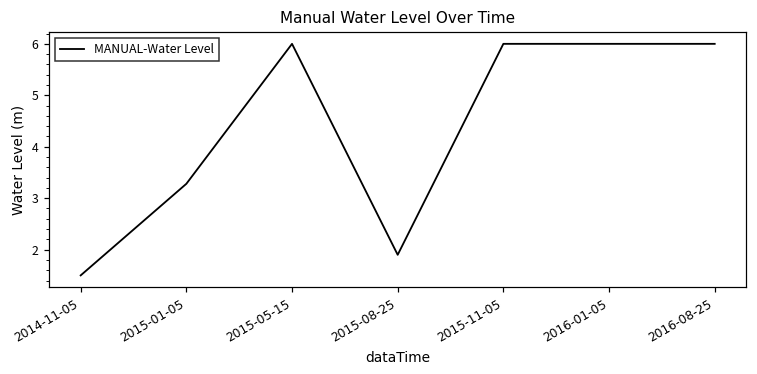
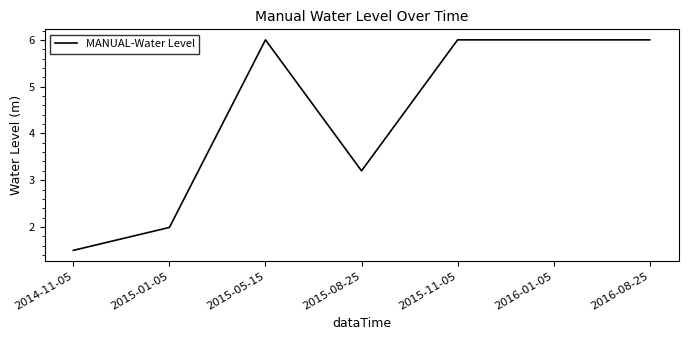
2015-01-05: 3.3 -> 2.0
2015-08-25: 1.9 -> 3.2
